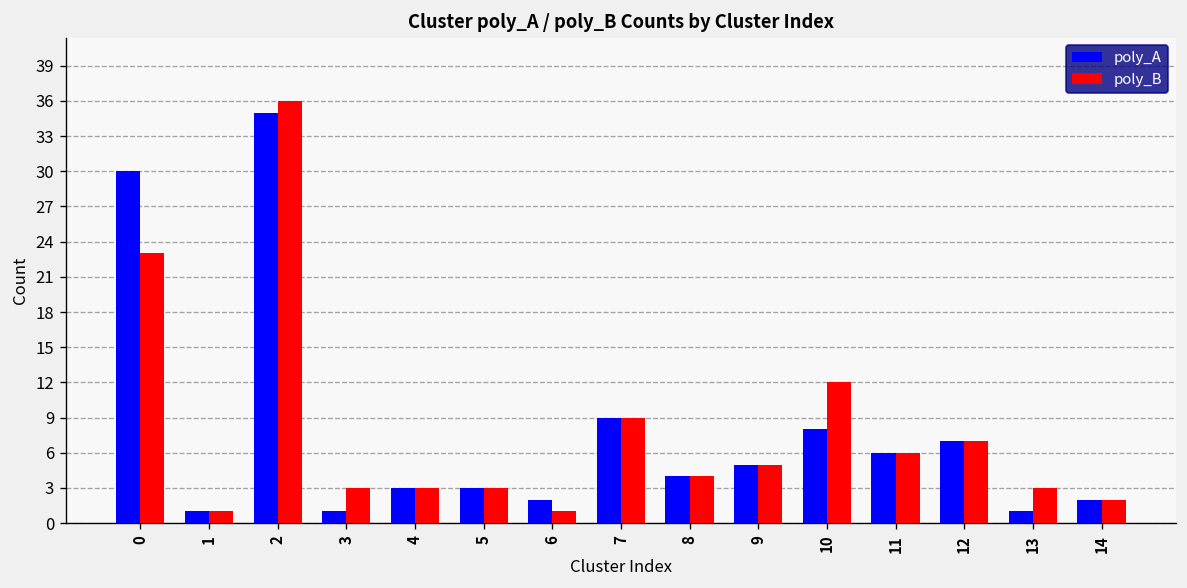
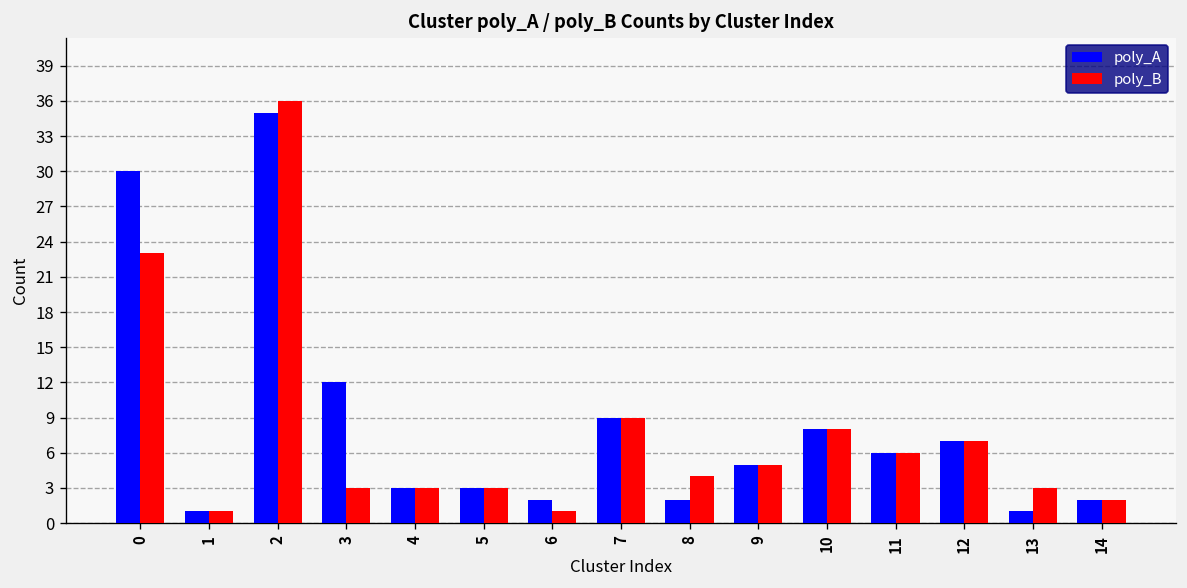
poly_A, 3: 1 -> 12
poly_A, 8: 4 -> 2
poly_B, 10: 12 -> 8
